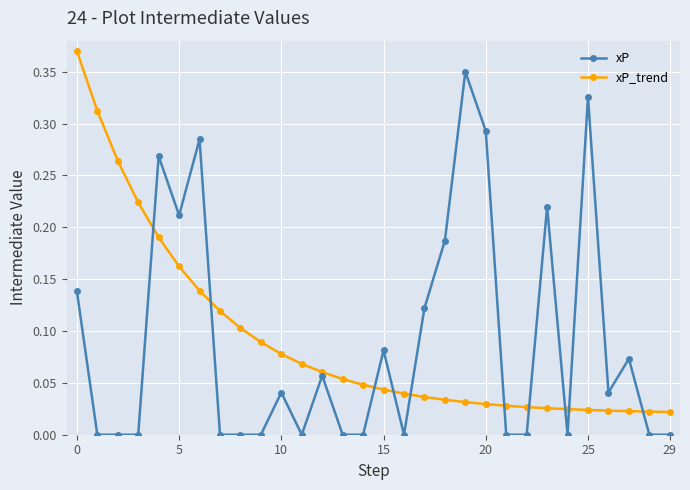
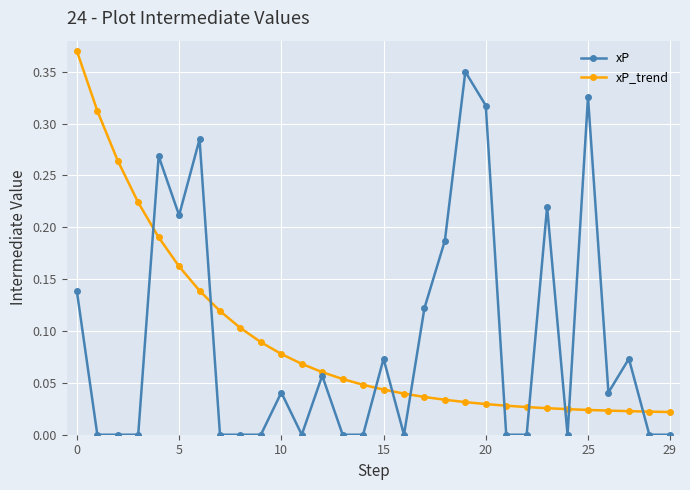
xP, 15: 0.081 -> 0.073
xP, 20: 0.293 -> 0.317
